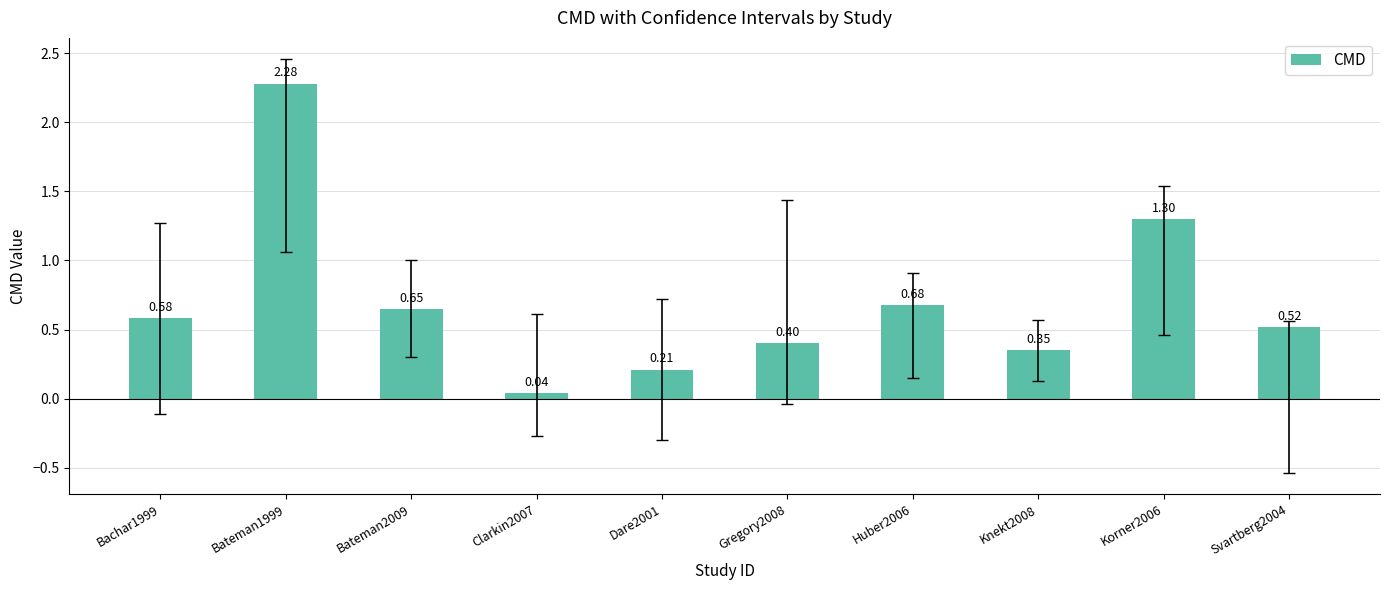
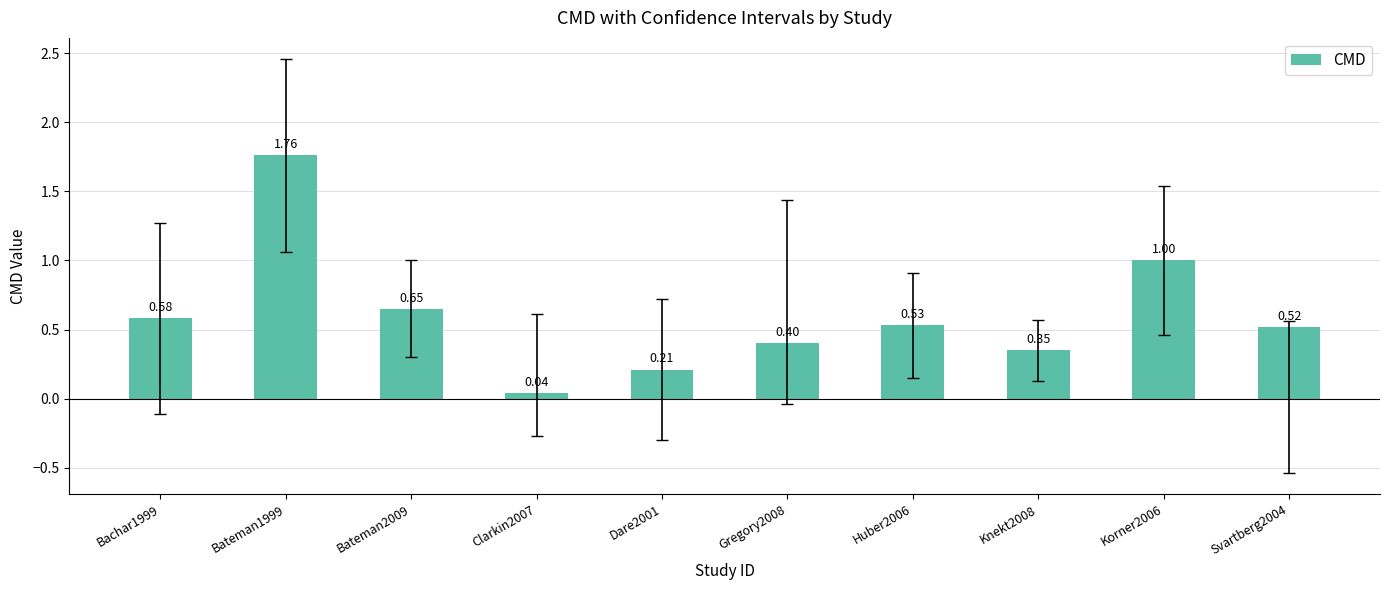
CMD, Bateman1999: 2.28 -> 1.76
CMD, Huber2006: 0.68 -> 0.53
CMD, Korner2006: 1.30 -> 1.00
